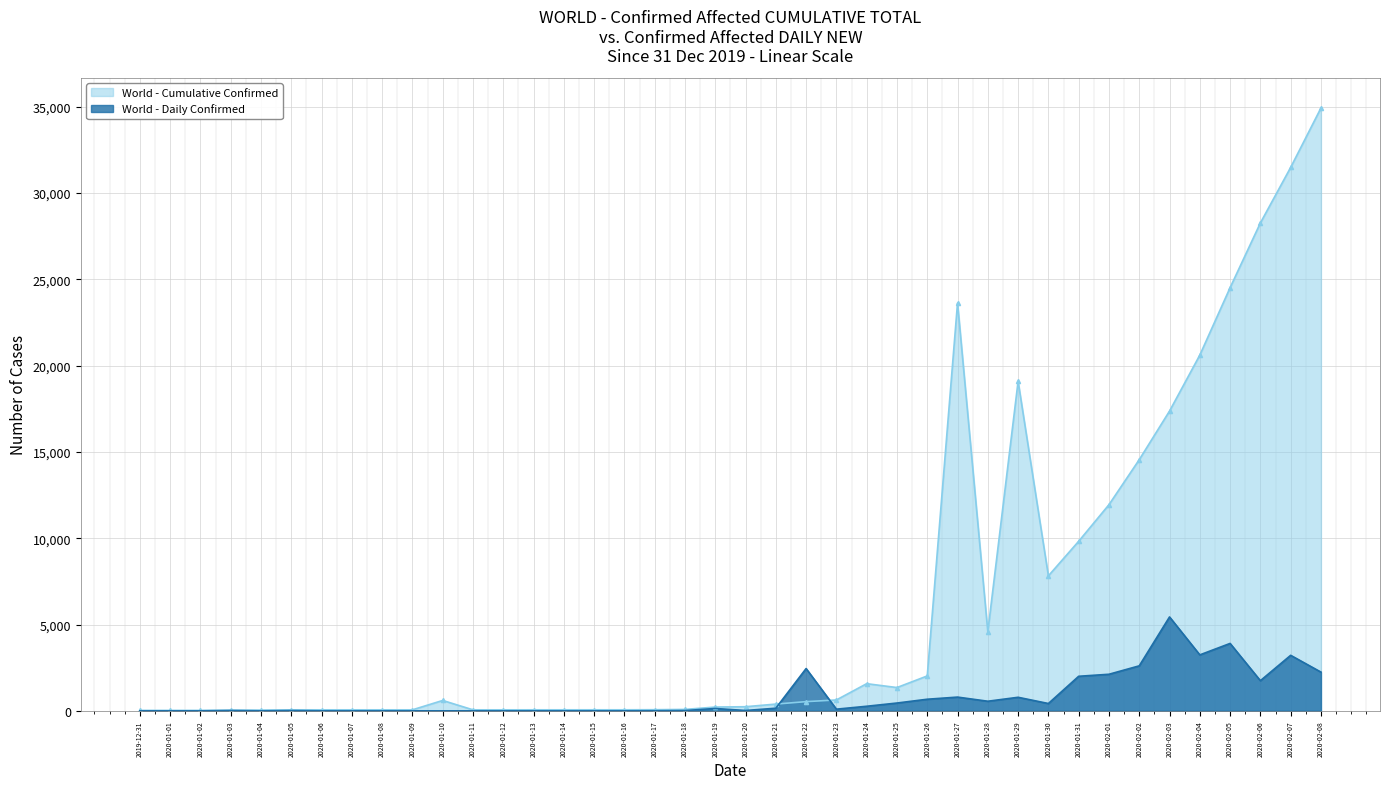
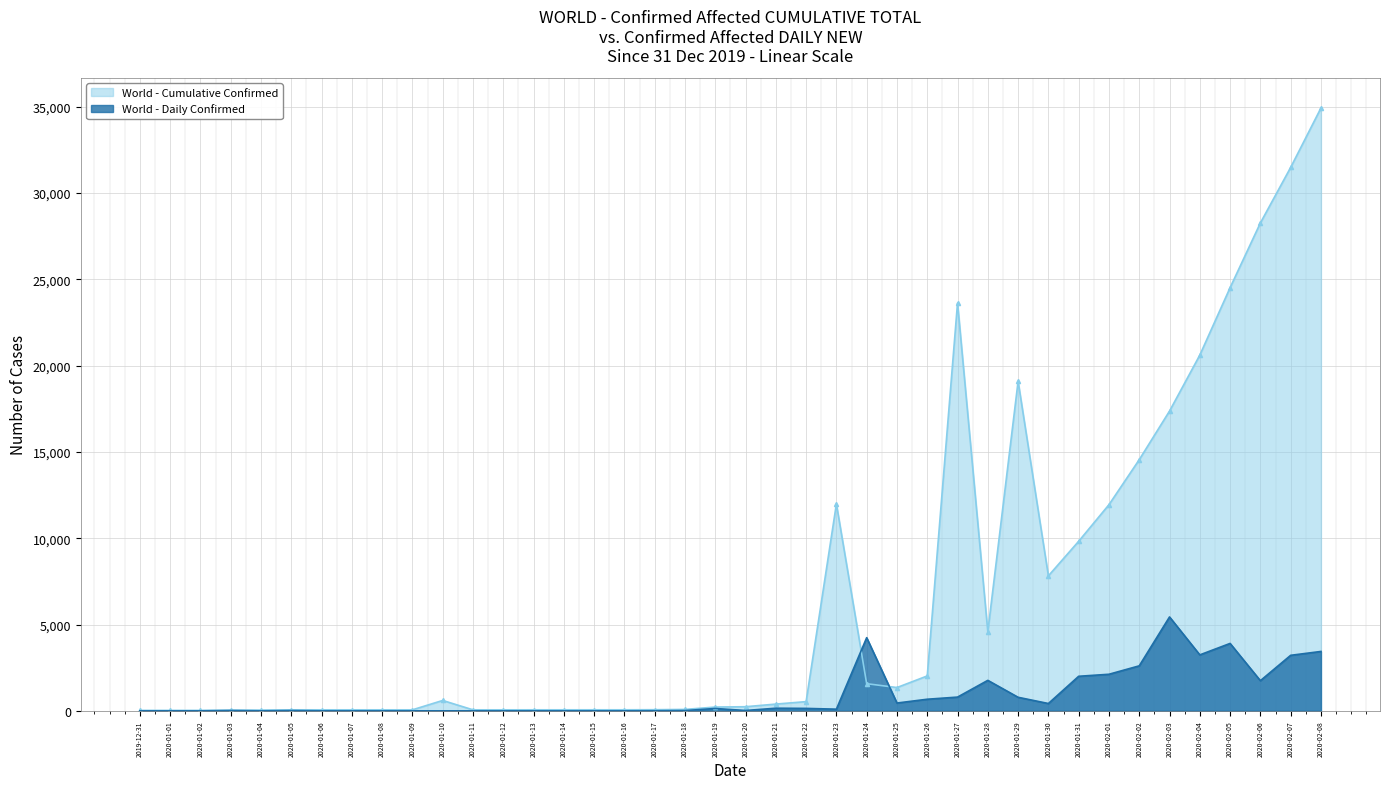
World - Daily Confirmed, 2020-01-22: 2,500 -> 100
World - Cumulative Confirmed, 2020-01-23: 600 -> 12,000
World - Daily Confirmed, 2020-01-24: 300 -> 4,200
World - Daily Confirmed, 2020-01-28: 600 -> 1,800
World - Daily Confirmed, 2020-02-08: 2,200 -> 3,400
